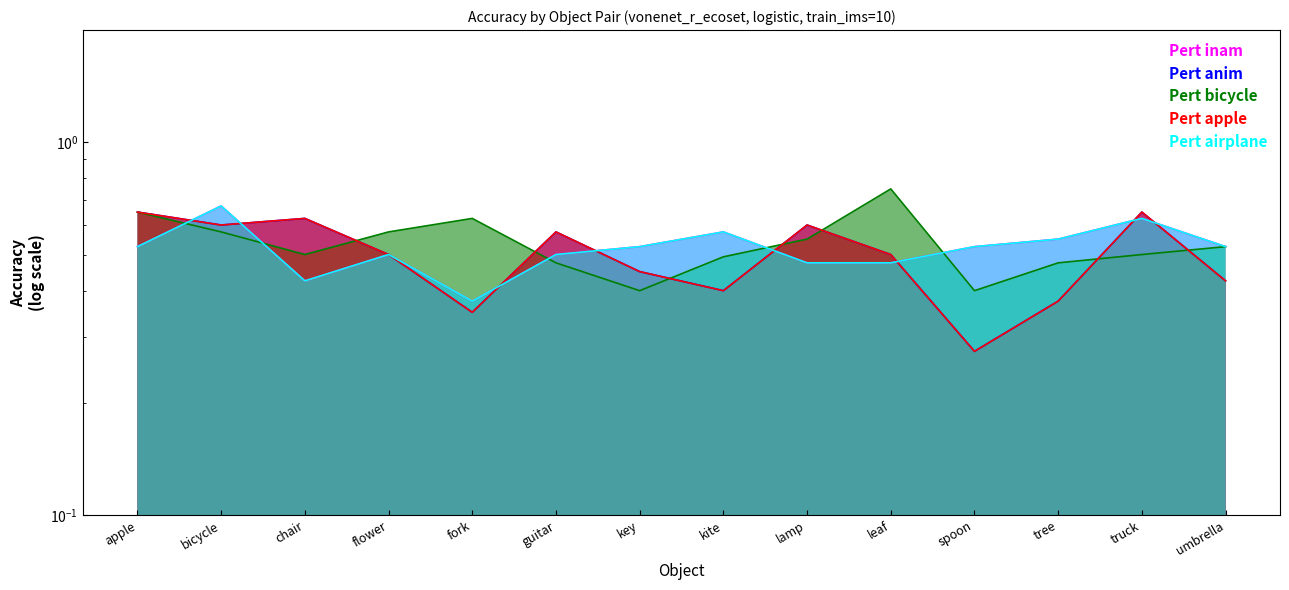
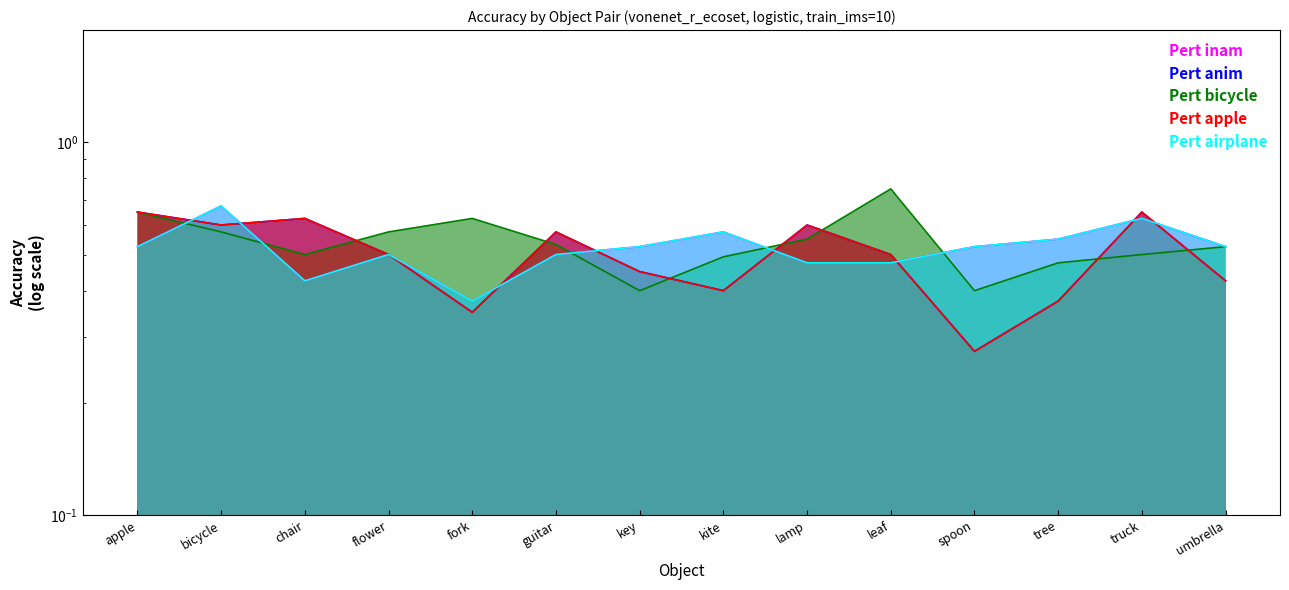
Pert bicycle, guitar: 0.48 -> 0.53
